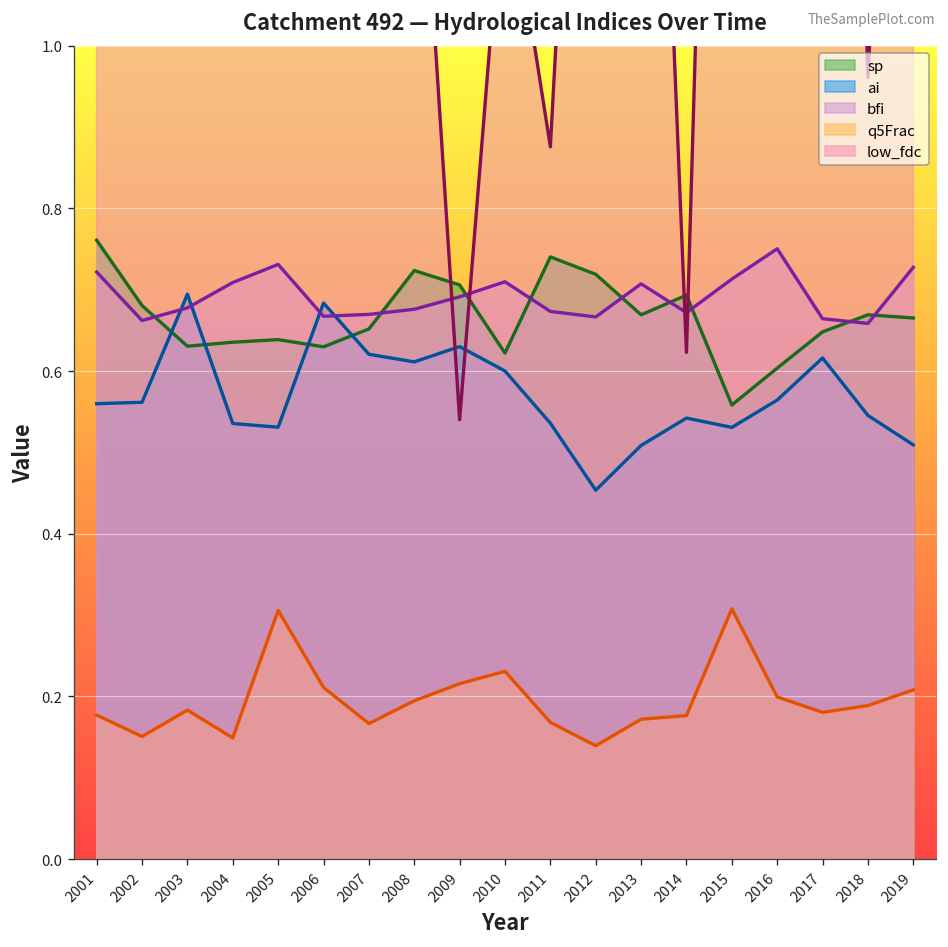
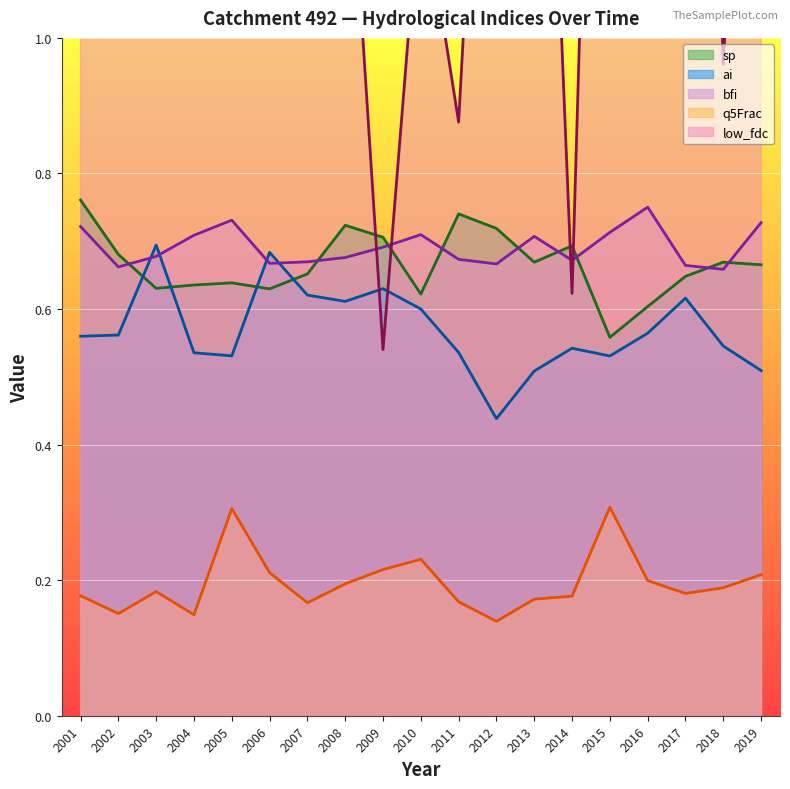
ai, 2012: 0.45 -> 0.44
